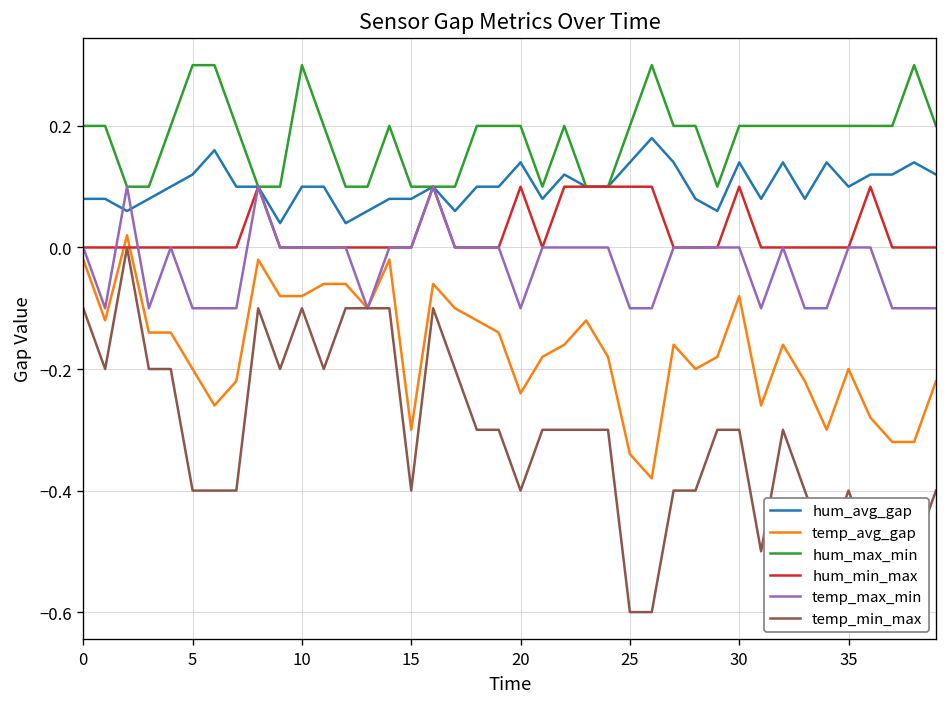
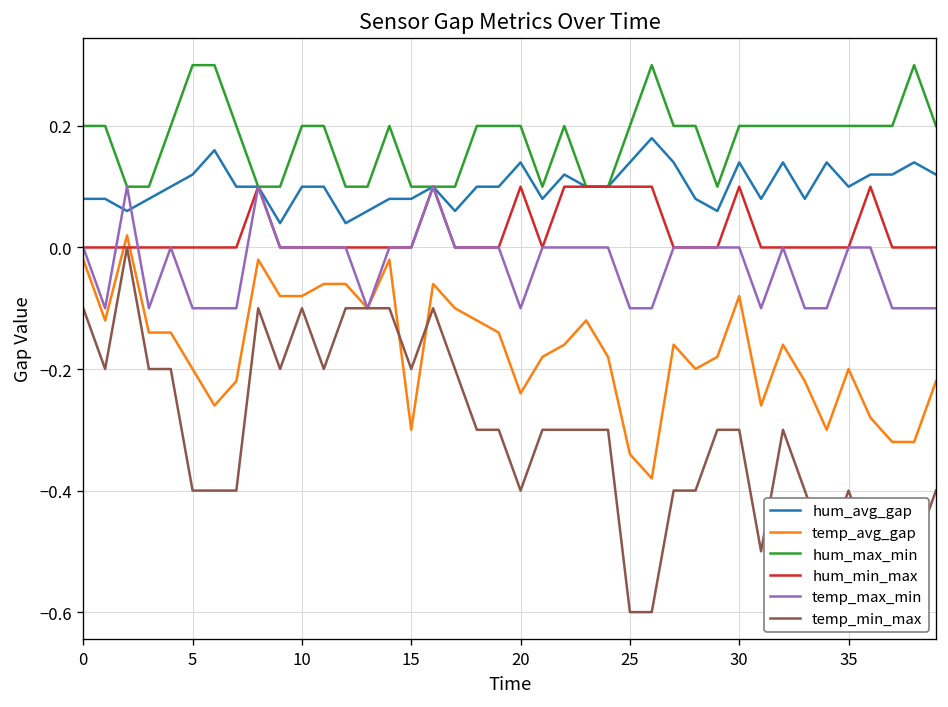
hum_max_min, 10: 0.3 -> 0.2
temp_min_max, 15: -0.4 -> -0.2
